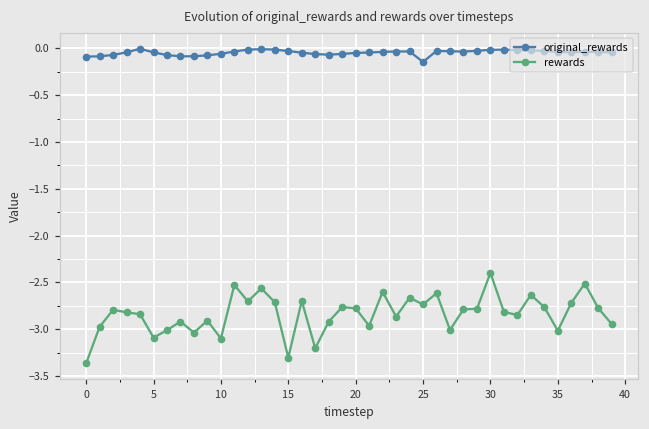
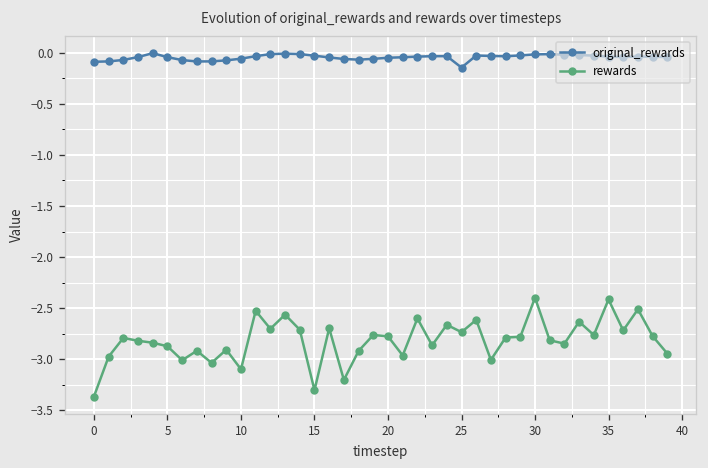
rewards, 5: -3.1 -> -2.9
rewards, 35: -3.0 -> -2.4
